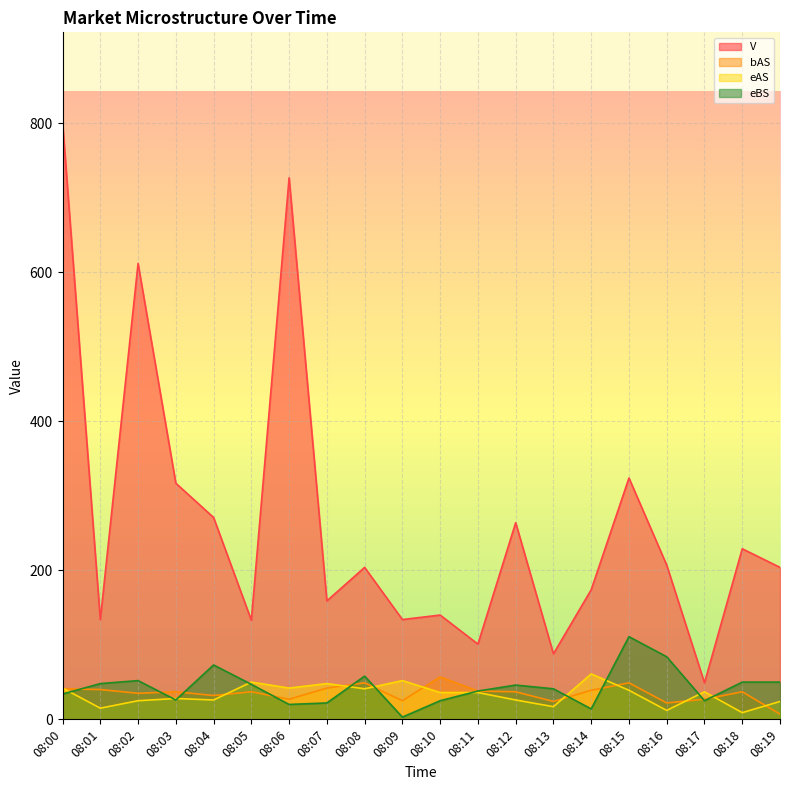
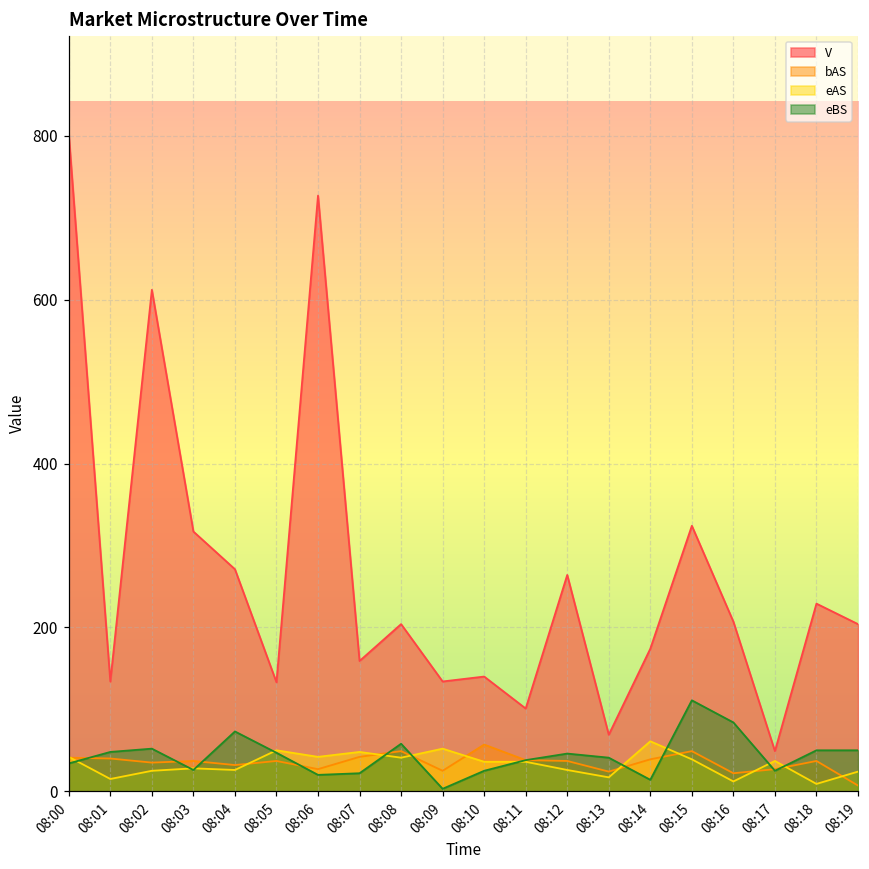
V, 08:13: 90 -> 70
